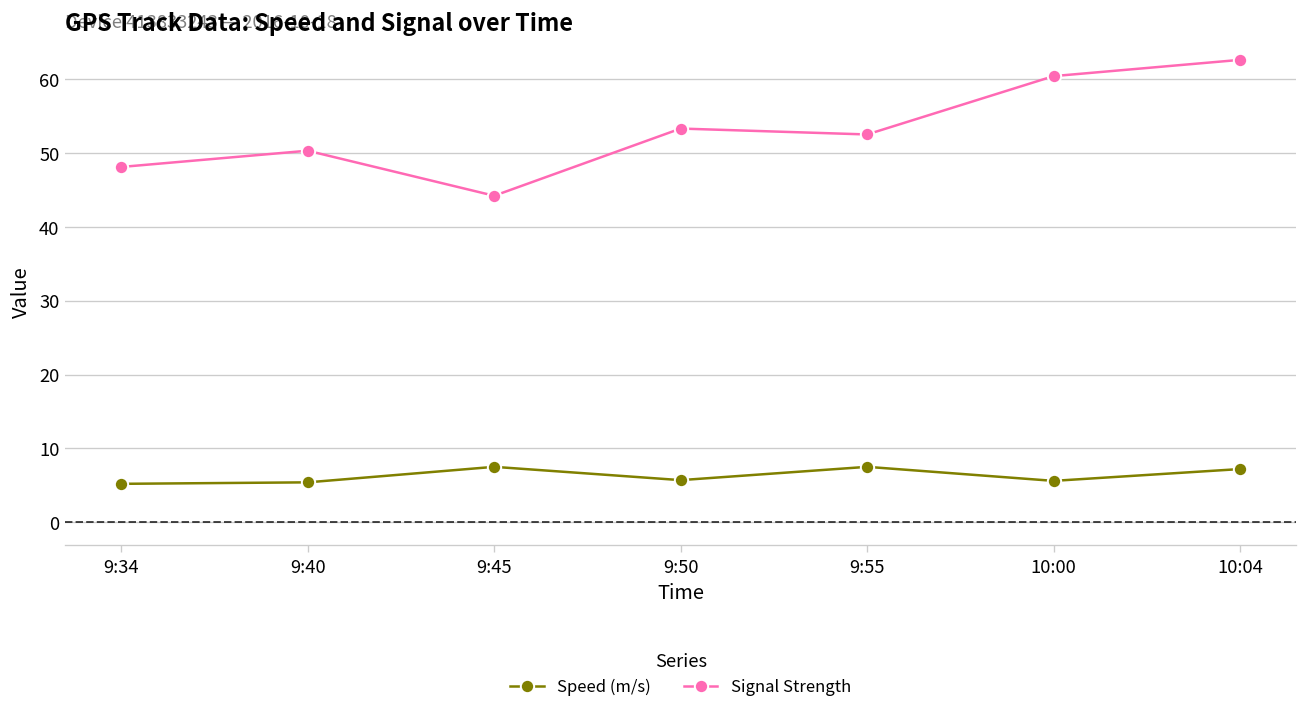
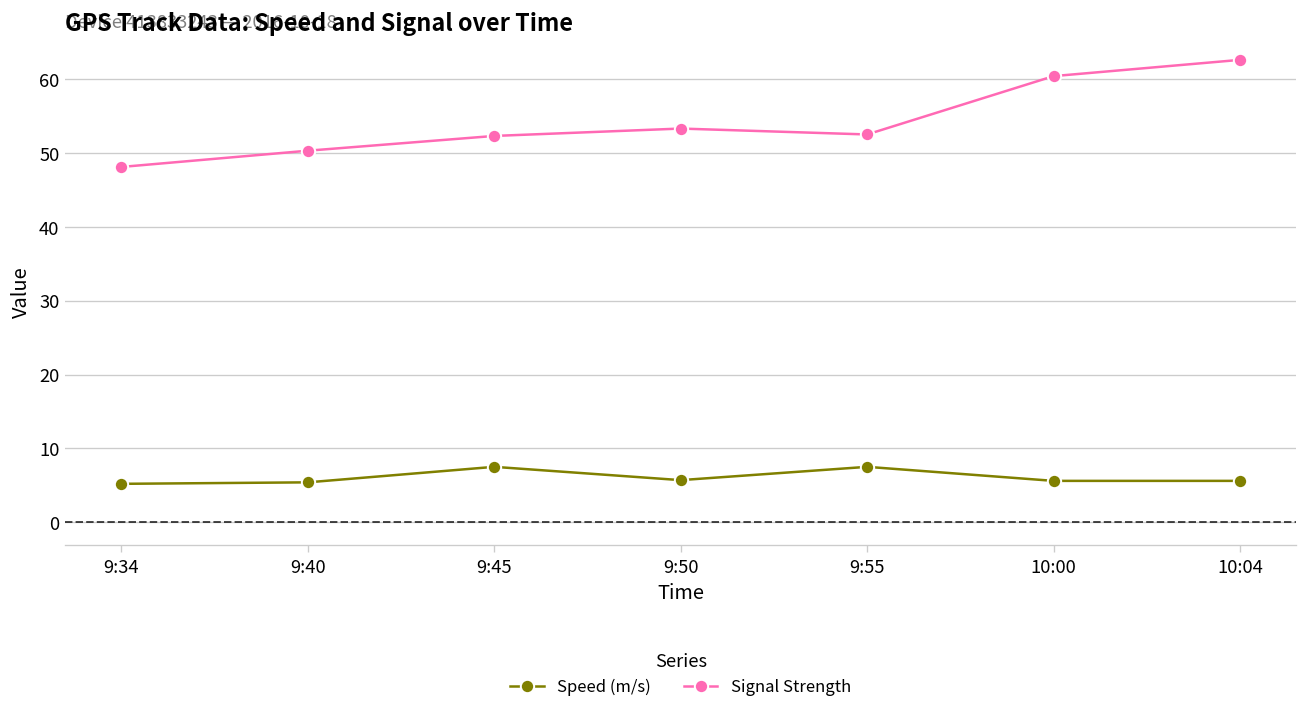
Signal Strength, 9:45: 44 -> 52
Speed (m/s), 10:04: 7 -> 6
